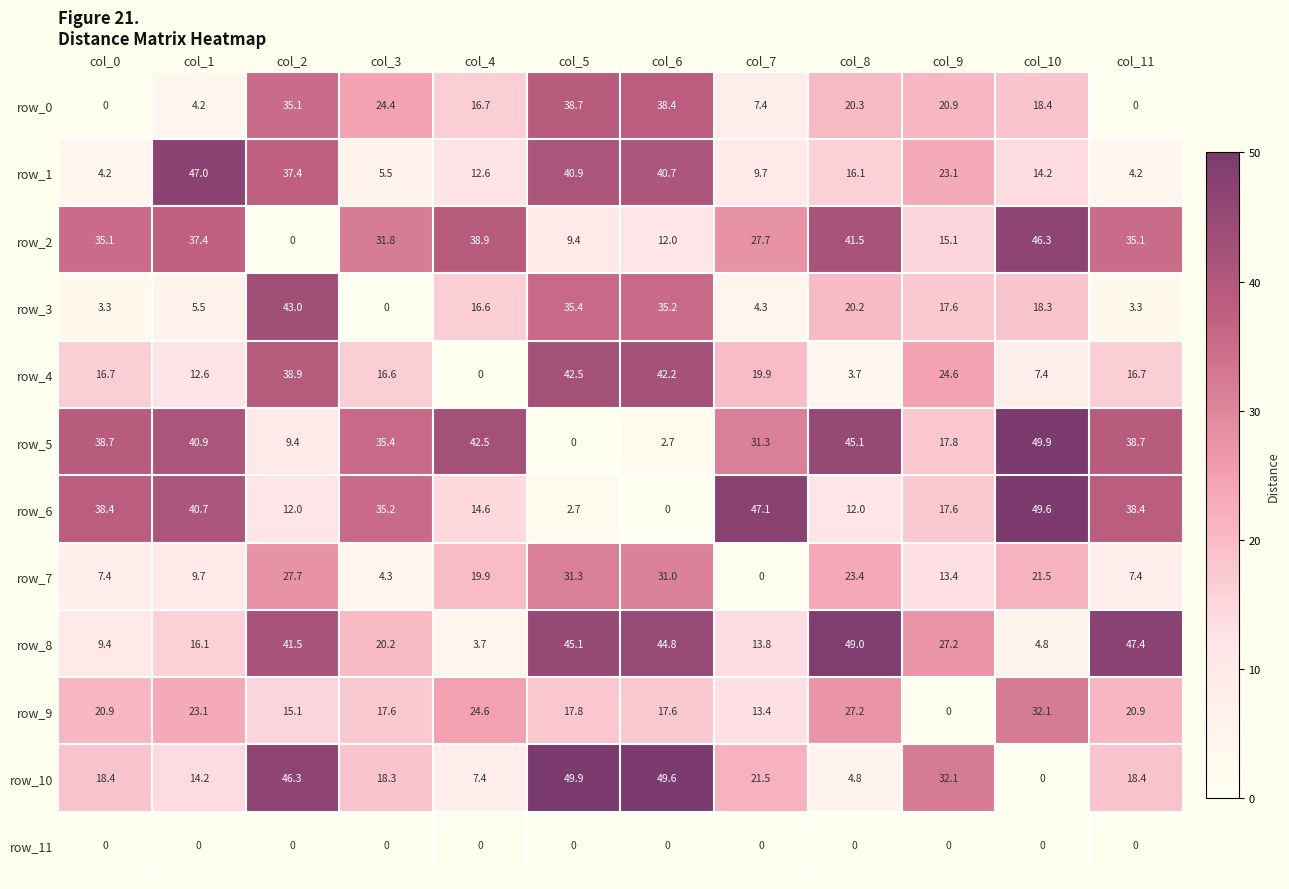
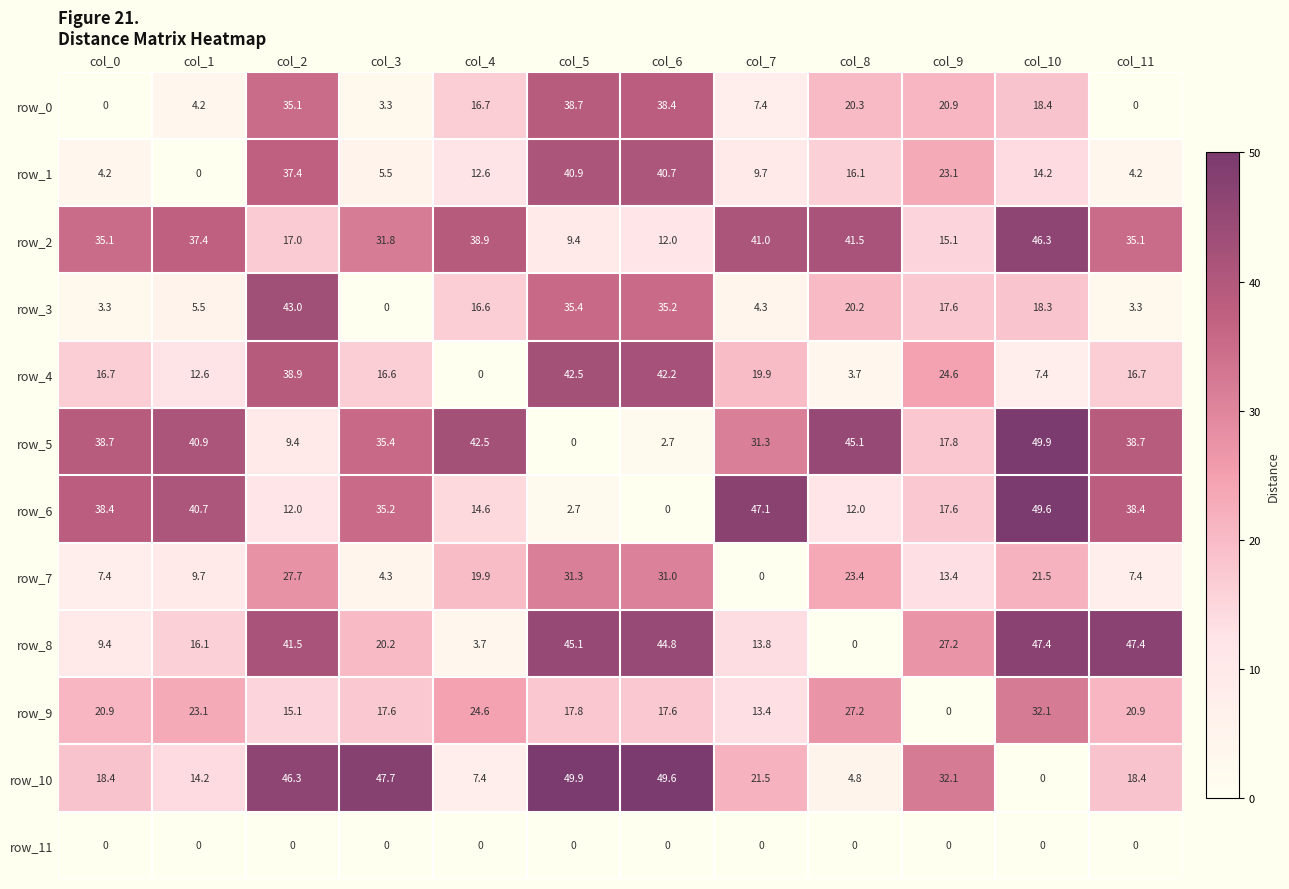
row_0, col_3: 24.4 -> 3.3
row_1, col_1: 47.0 -> 0
row_2, col_2: 0 -> 17.0
row_2, col_7: 27.7 -> 41.0
row_8, col_8: 49.0 -> 0
row_8, col_10: 4.8 -> 47.4
row_10, col_3: 18.3 -> 47.7
